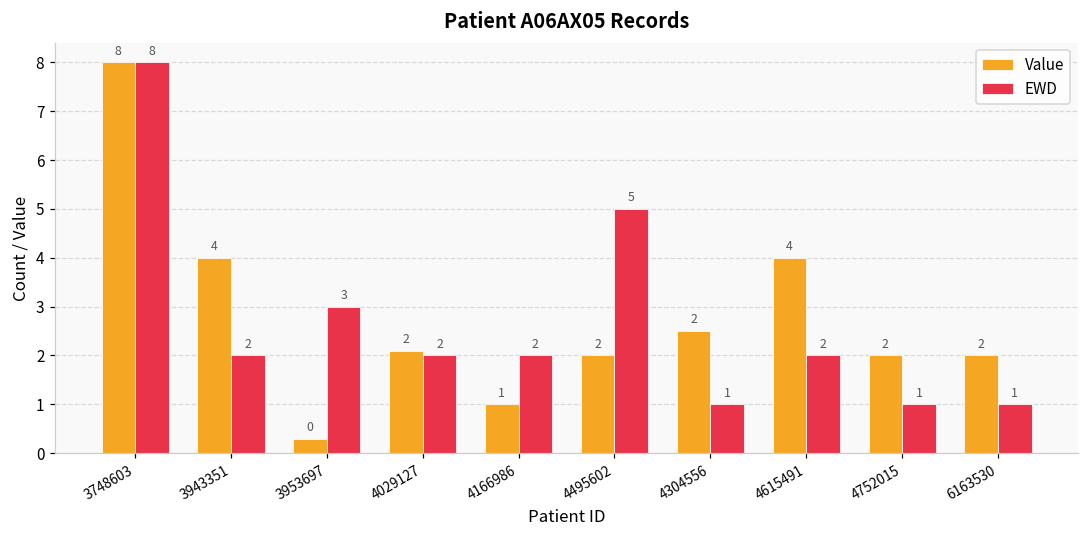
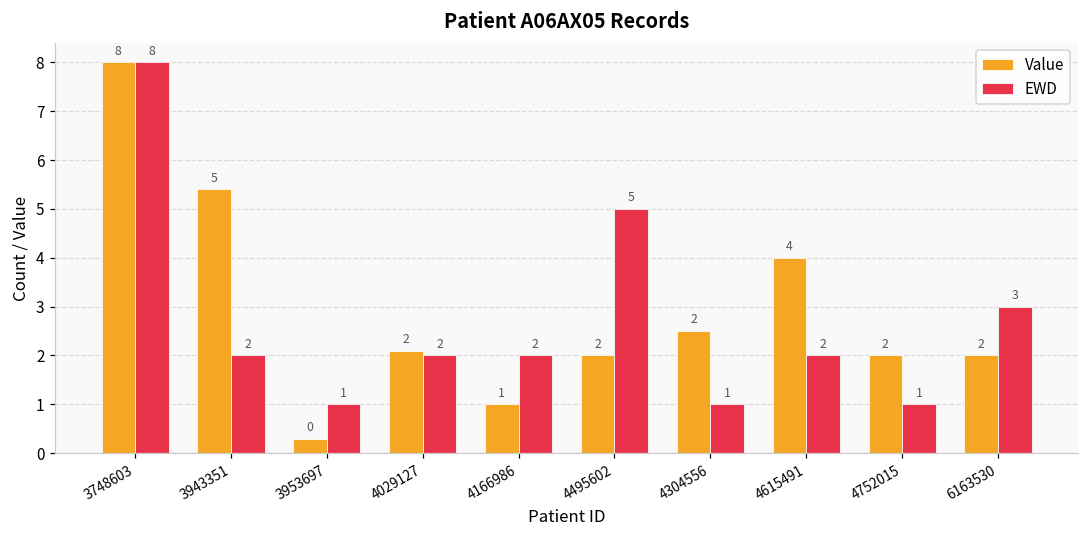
Value, 3943351: 4 -> 5
EWD, 3953697: 3 -> 1
EWD, 6163530: 1 -> 3
